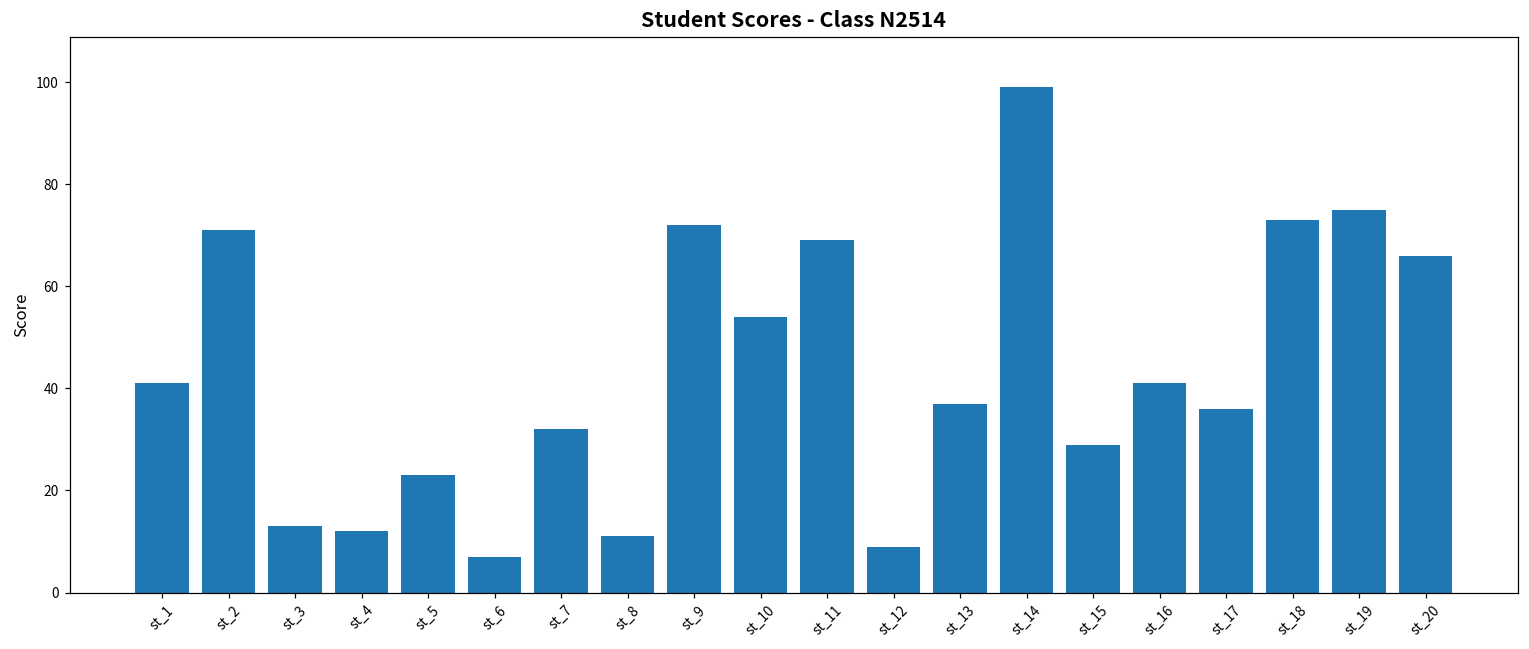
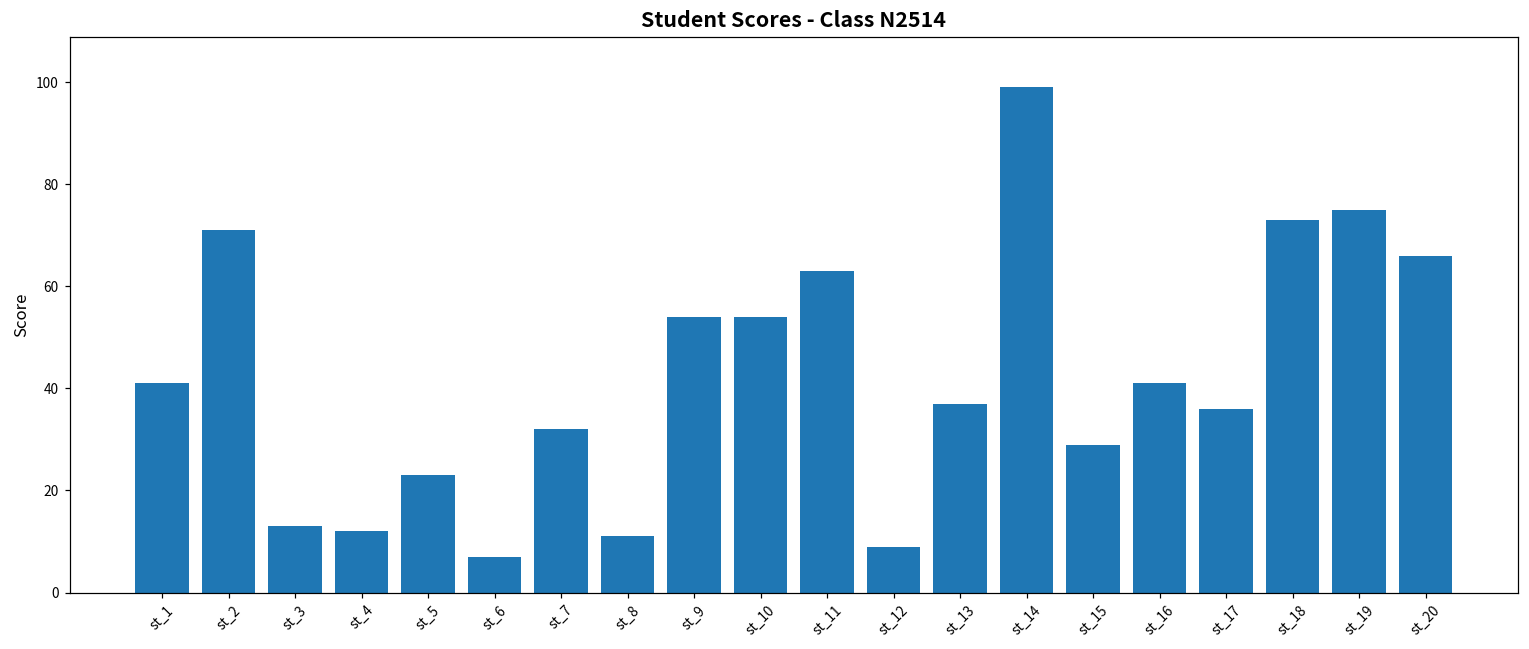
st_9: 72 -> 54
st_11: 69 -> 63
